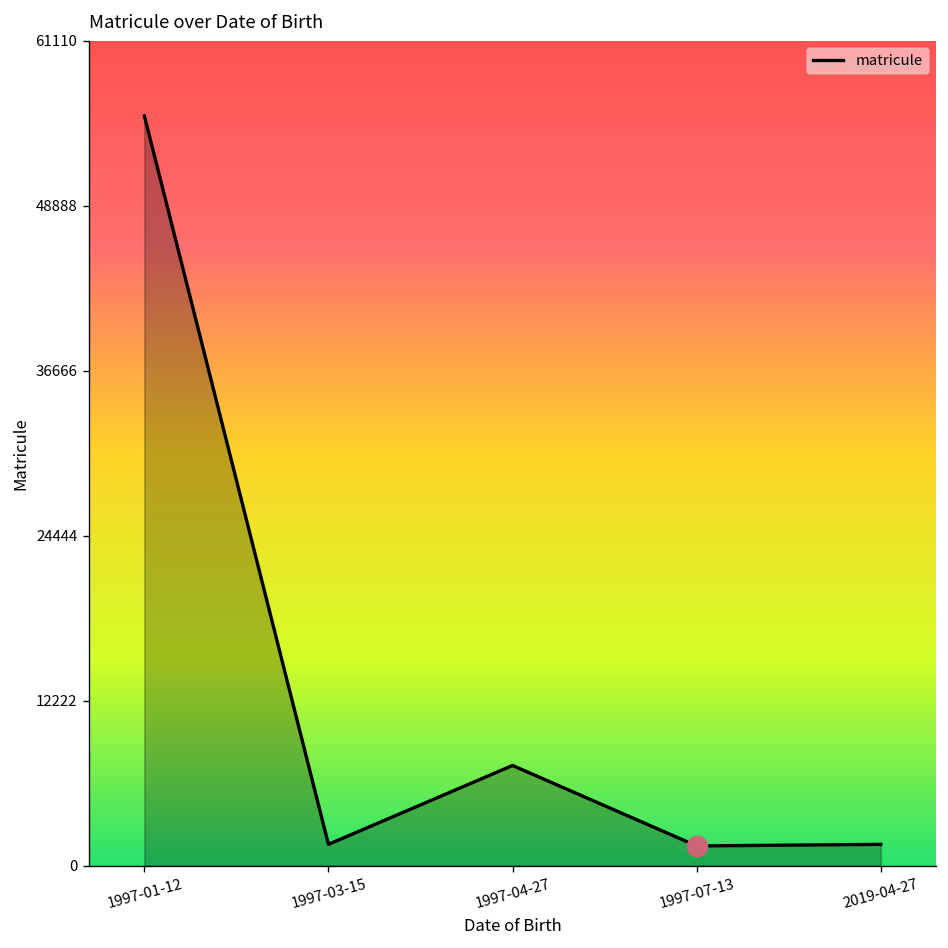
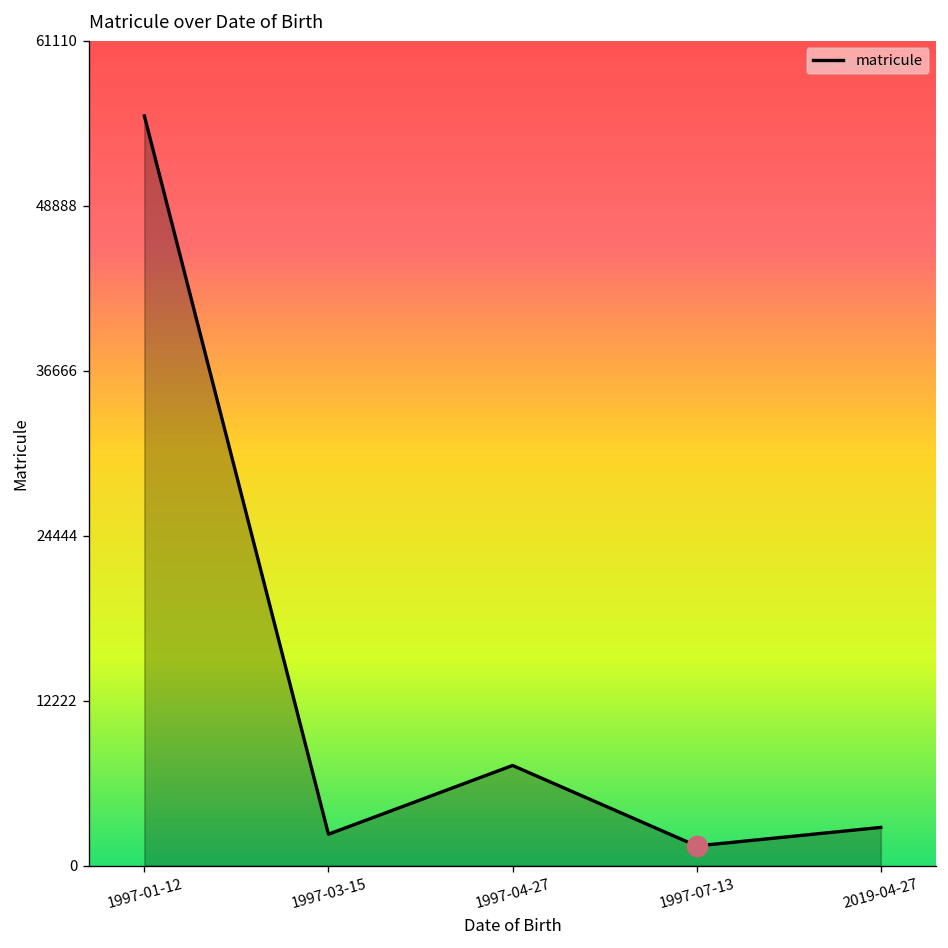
matricule, 1997-03-15: 1600 -> 2300
matricule, 2019-04-27: 1600 -> 2800
